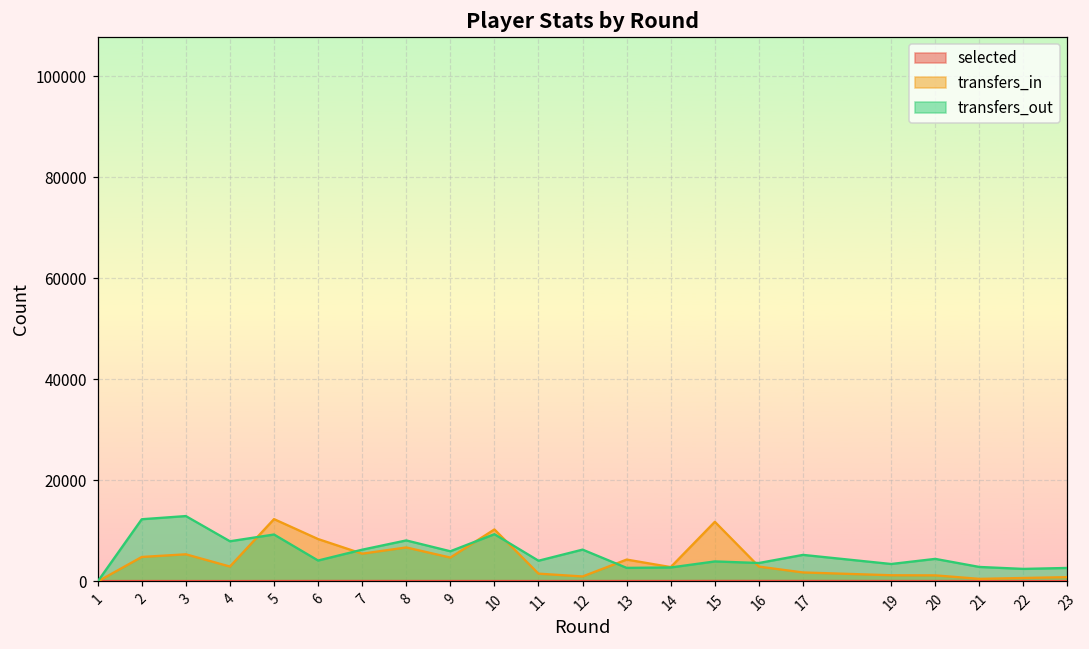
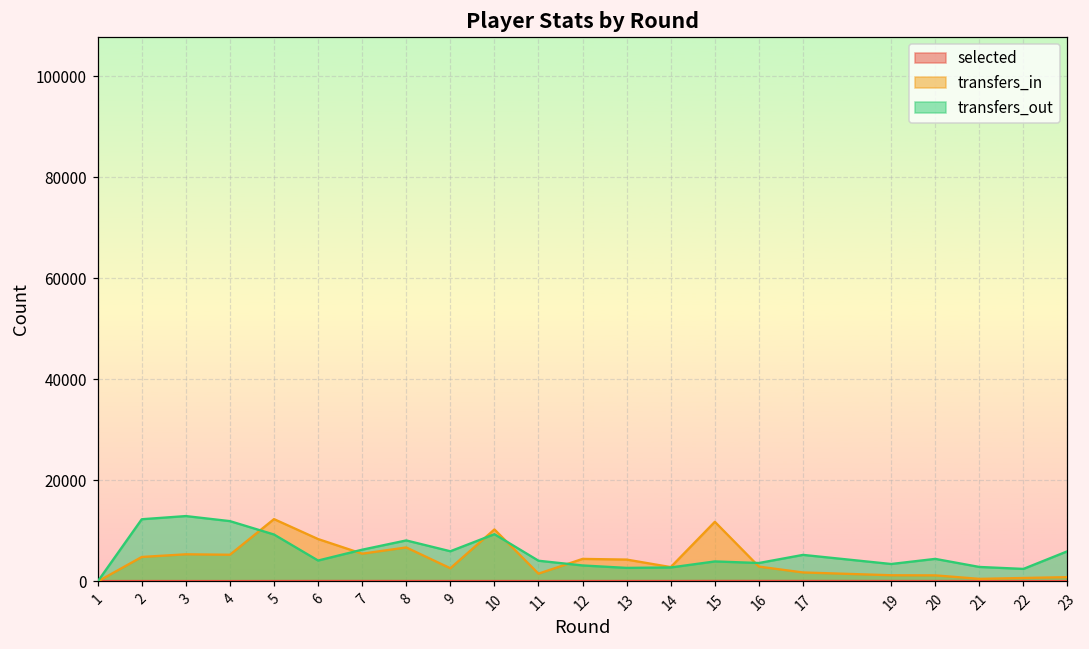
transfers_in, 4: 3000 -> 5000
transfers_out, 4: 8000 -> 12000
transfers_in, 9: 5000 -> 3000
transfers_in, 12: 1000 -> 4000
transfers_out, 12: 6000 -> 3000
transfers_out, 23: 3000 -> 6000
